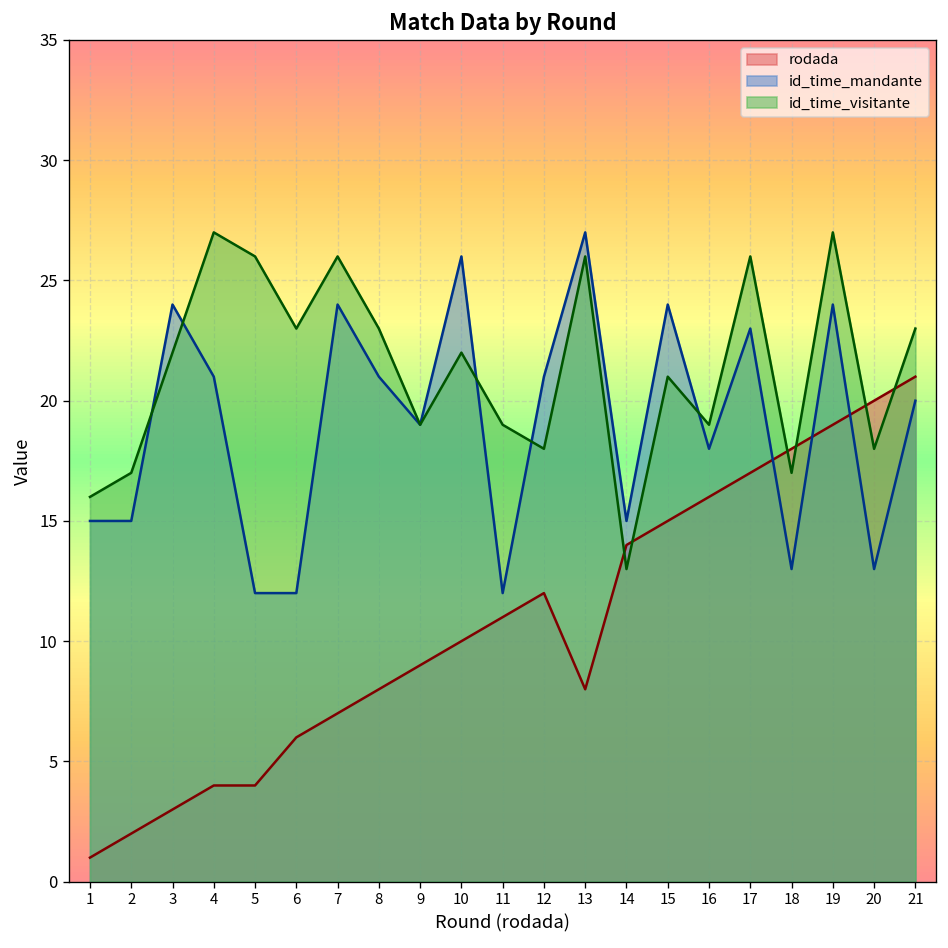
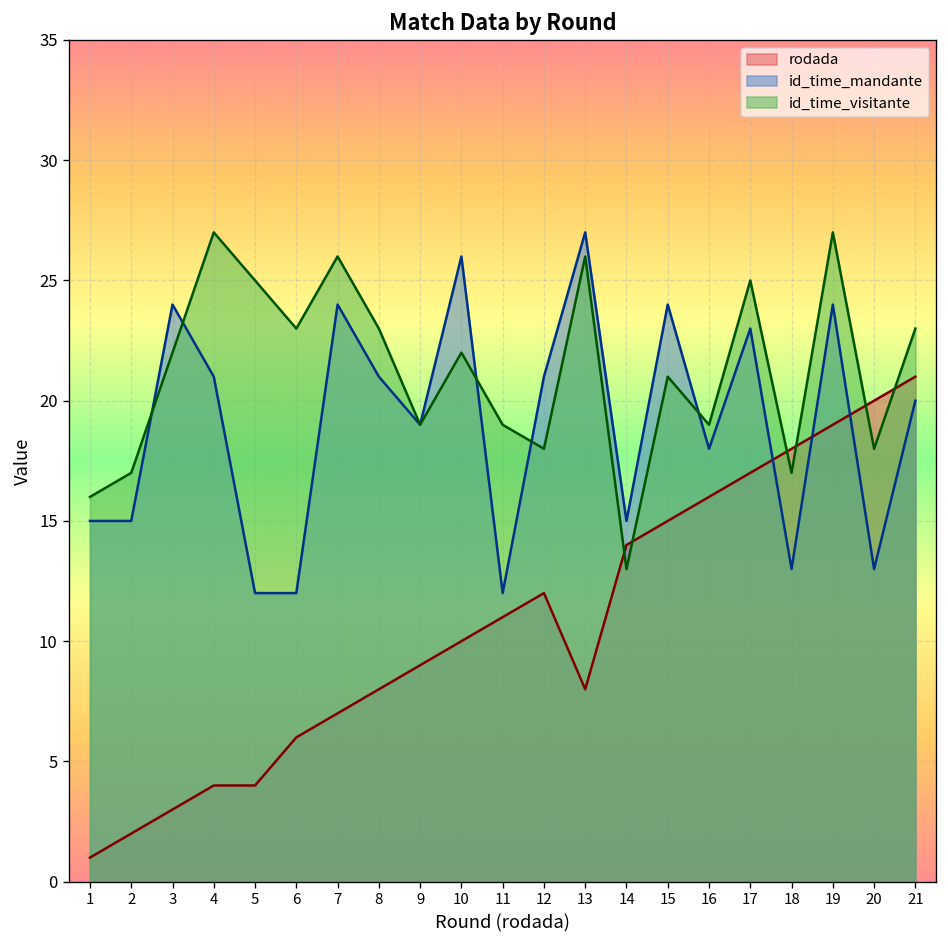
id_time_visitante, 5: 26 -> 25
id_time_visitante, 17: 26 -> 25
